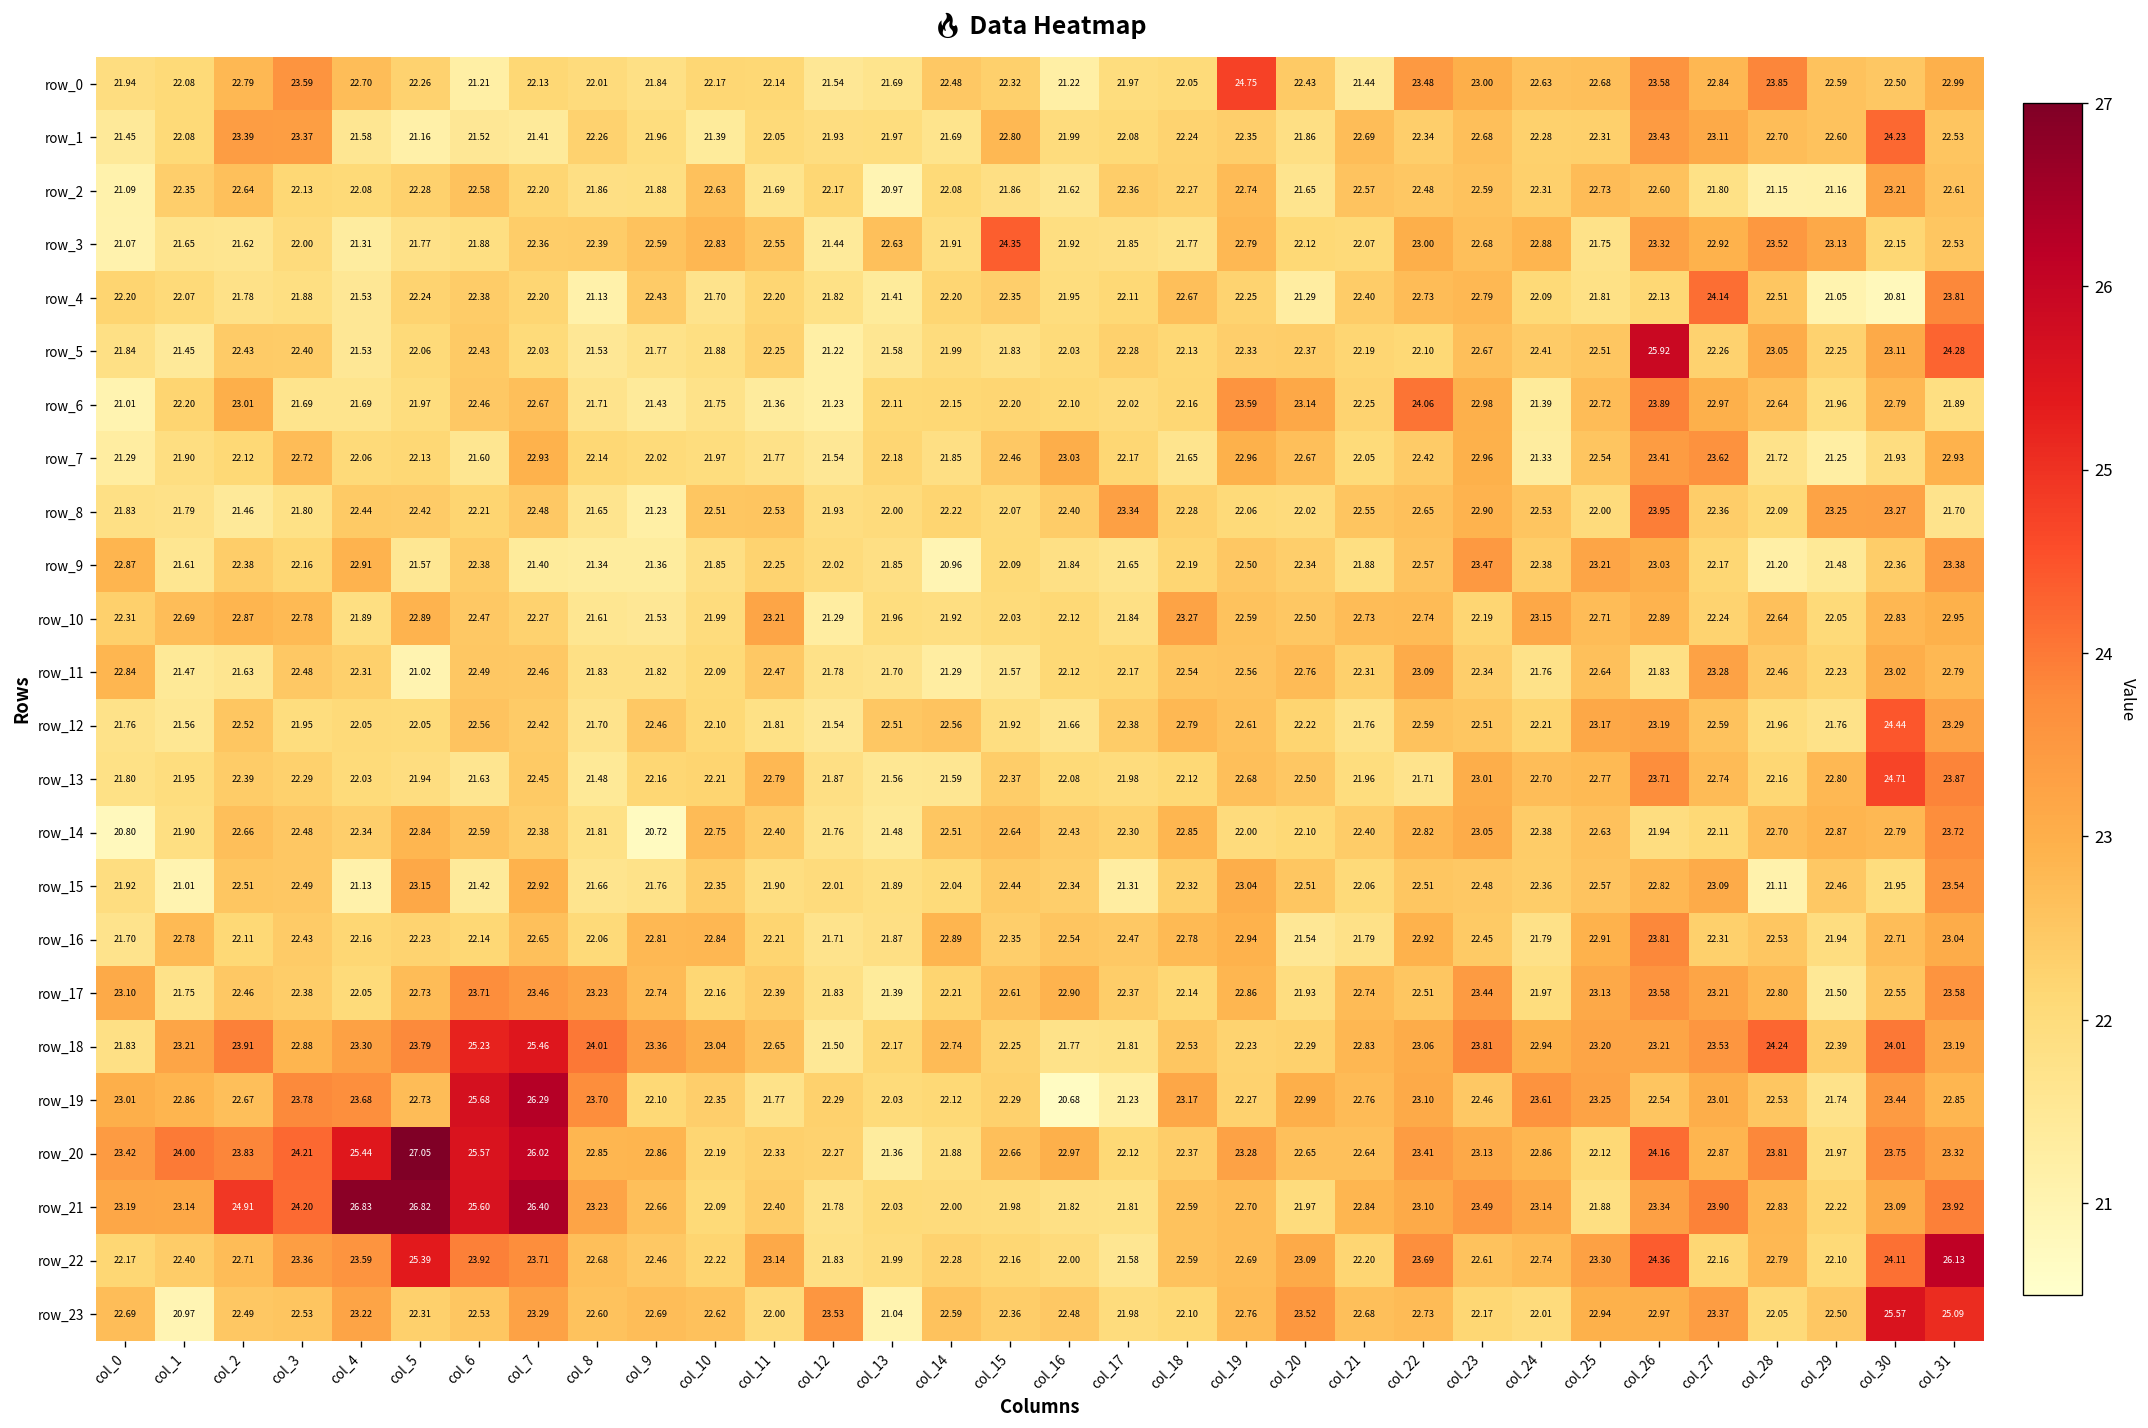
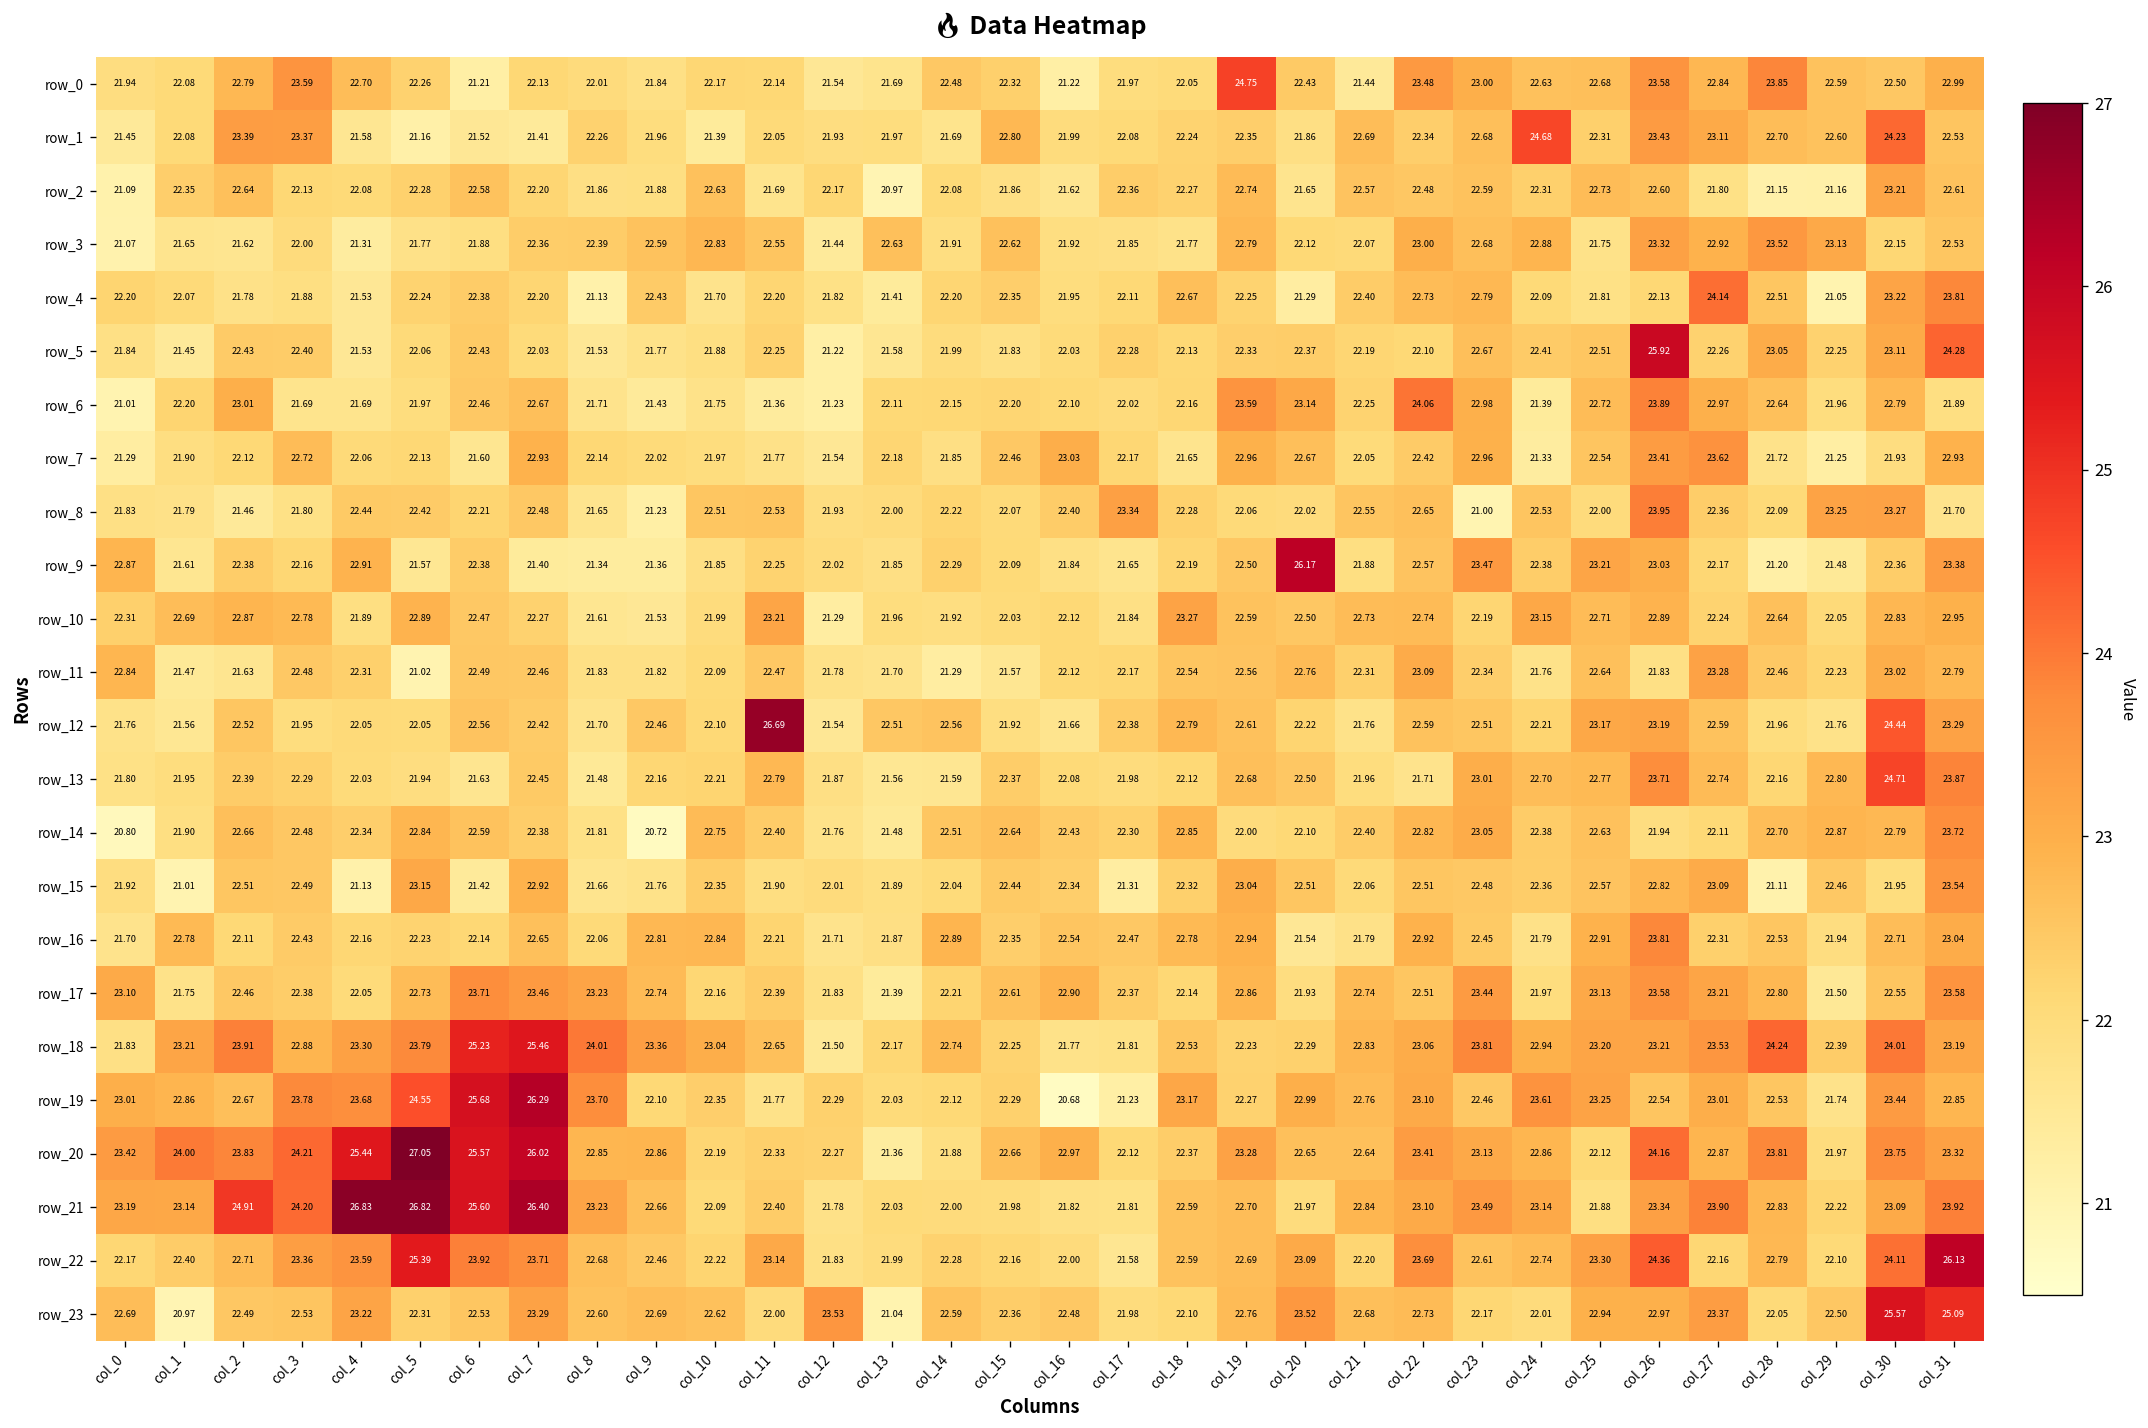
row_1, col_24: 22.28 -> 24.68
row_3, col_15: 24.35 -> 22.62
row_4, col_30: 20.81 -> 23.22
row_8, col_23: 22.90 -> 21.00
row_9, col_14: 20.96 -> 22.29
row_9, col_20: 22.34 -> 26.17
row_12, col_11: 21.81 -> 26.69
row_19, col_5: 22.73 -> 24.55
